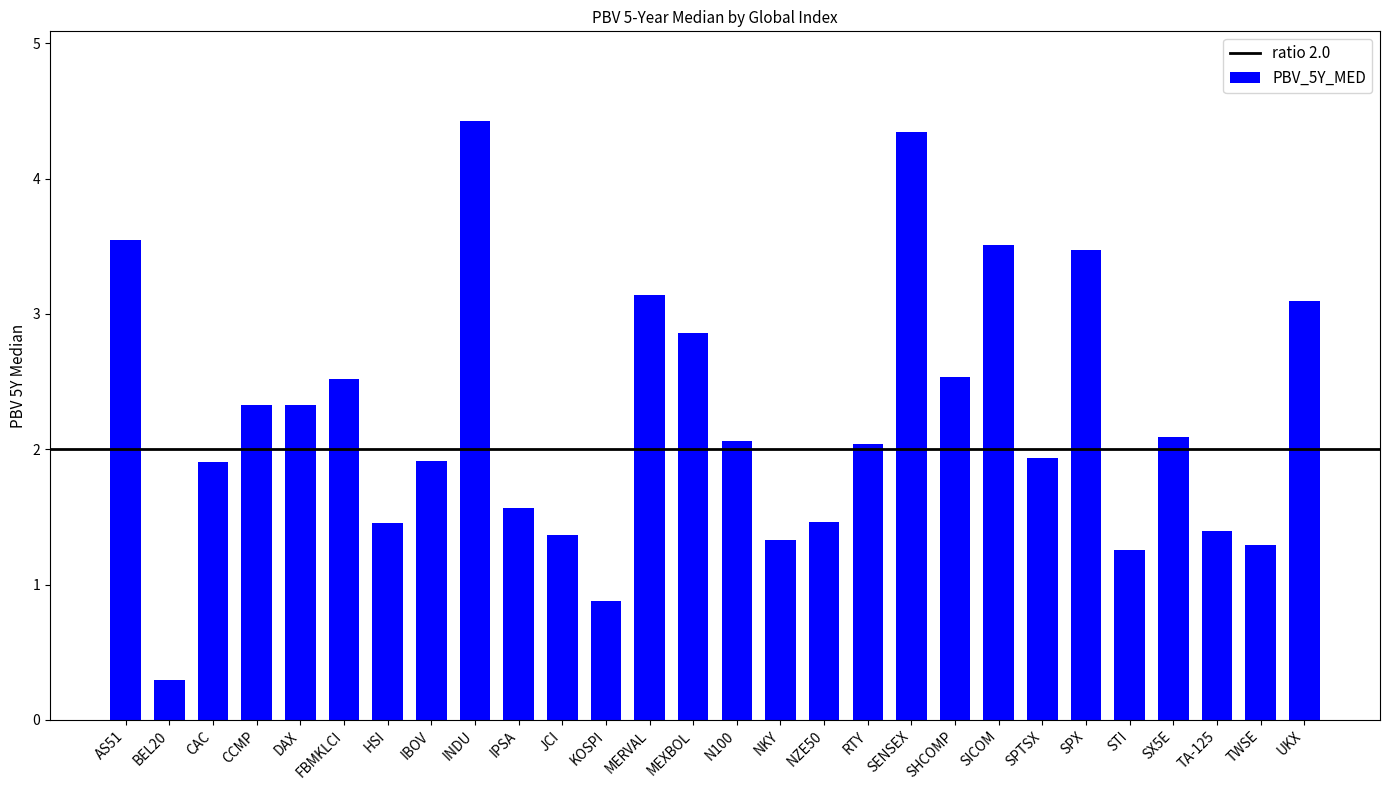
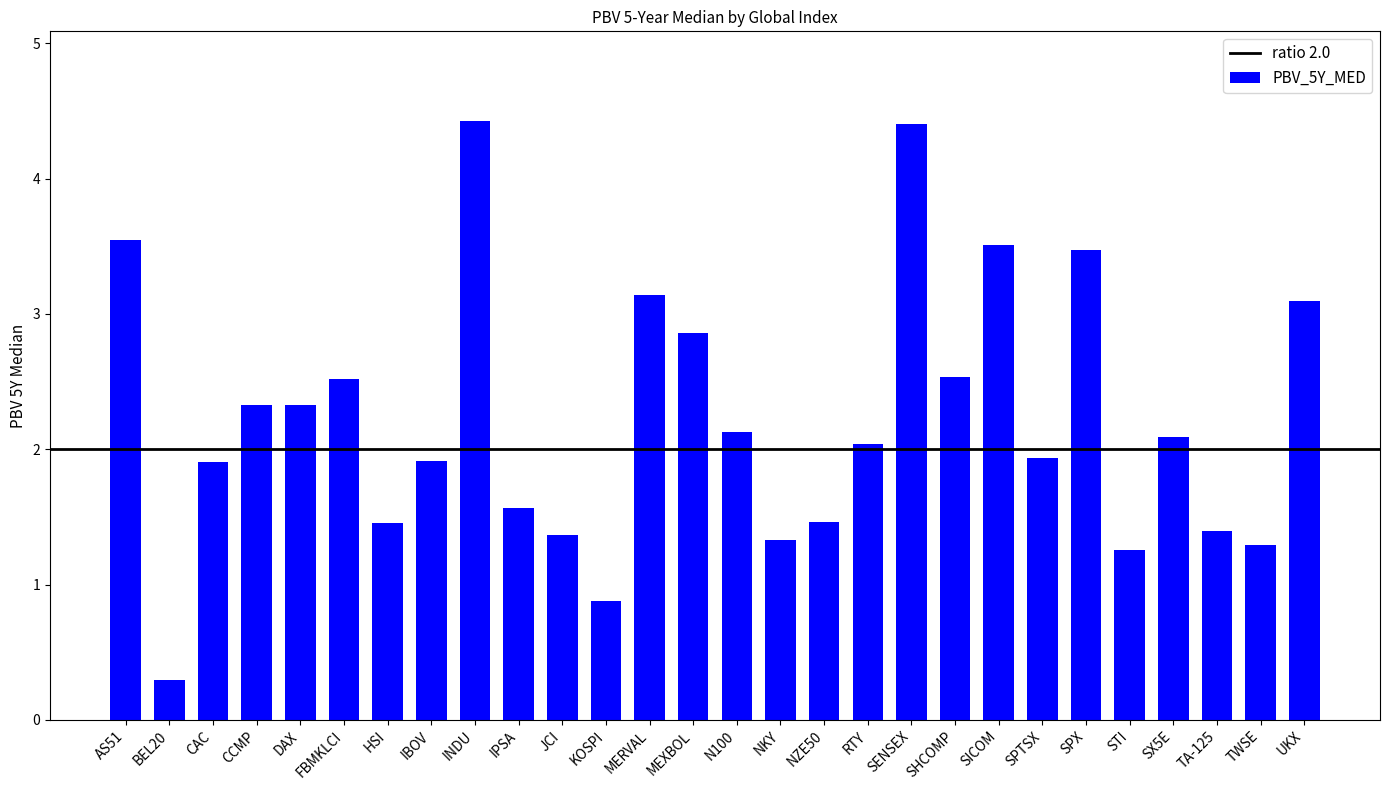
N100: 2.06 -> 2.13
SENSEX: 4.34 -> 4.40
